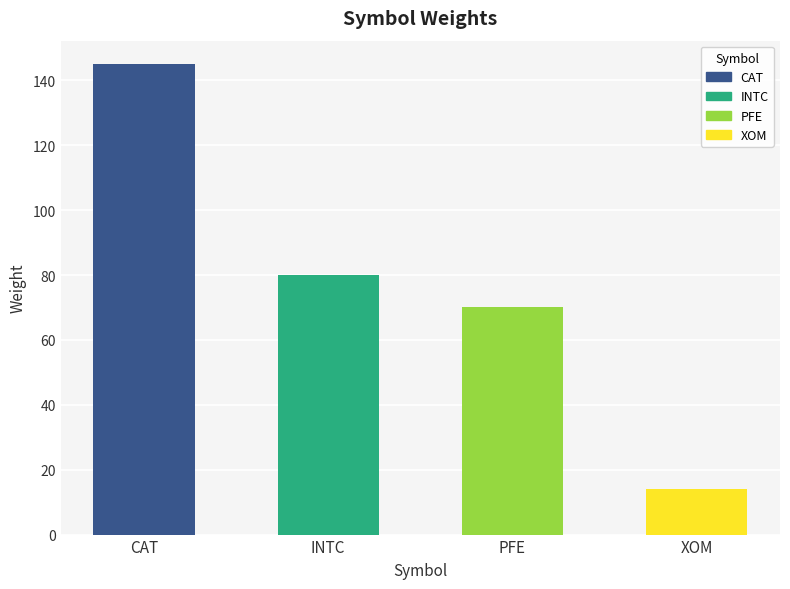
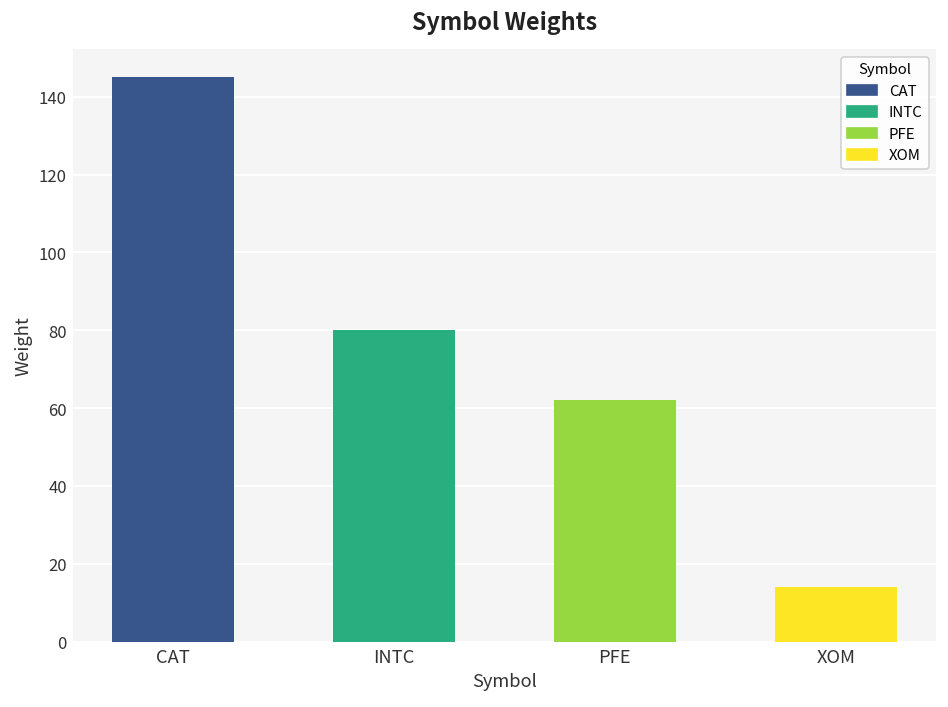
PFE: 70 -> 62
